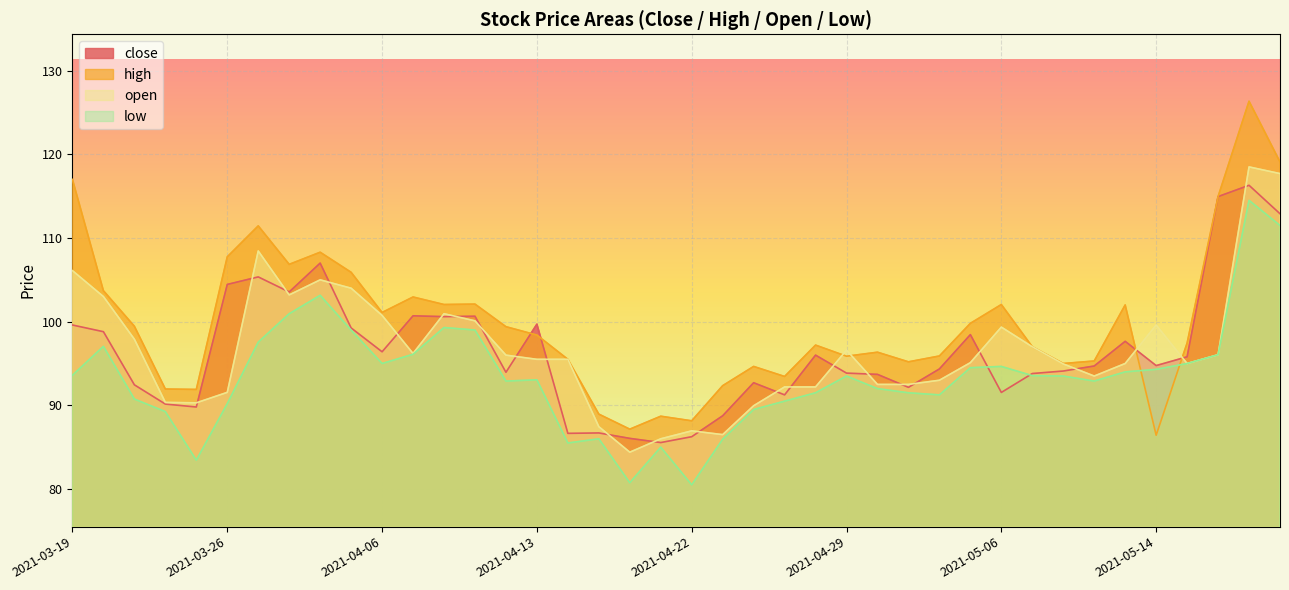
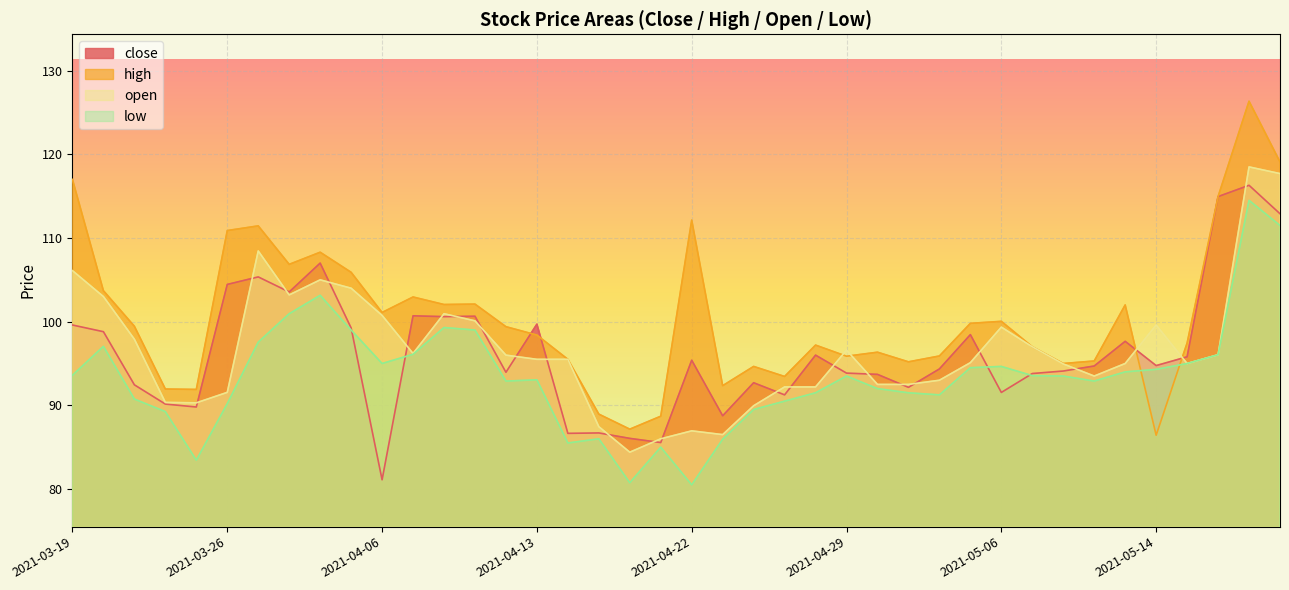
high, 2021-03-26: 108 -> 111
close, 2021-04-06: 96 -> 81
close, 2021-04-22: 86 -> 95
high, 2021-04-22: 88 -> 112
high, 2021-05-06: 102 -> 100
